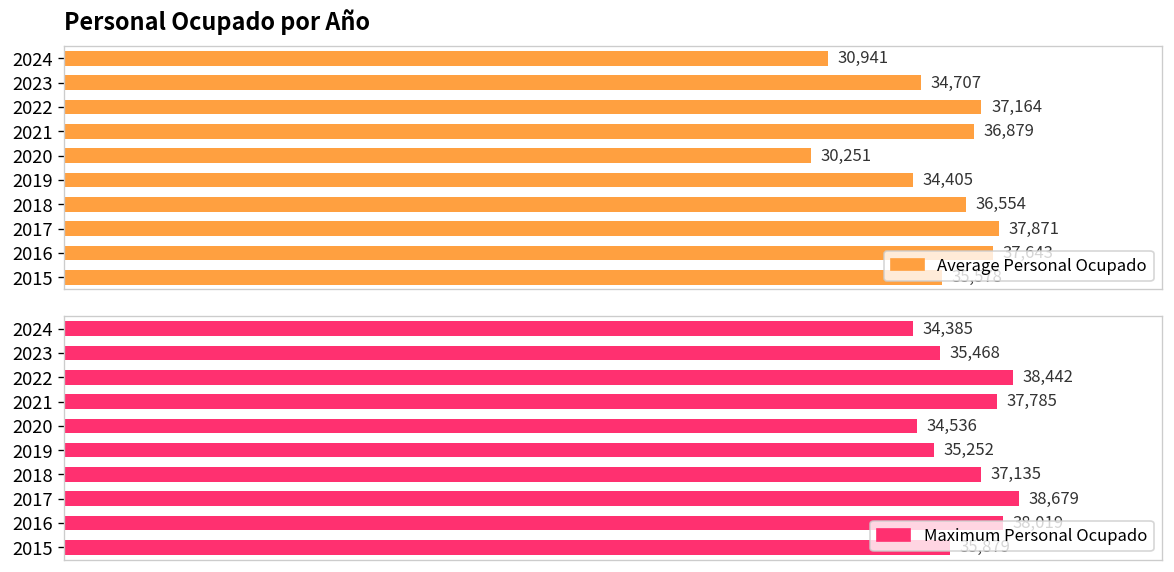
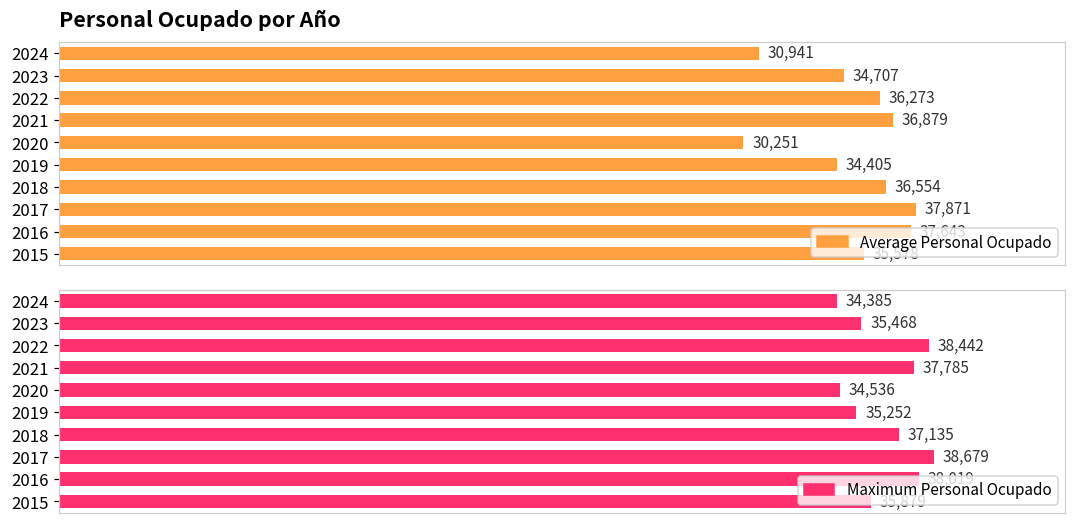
Personal Ocupado por Año, 2022: 37,164 -> 36,273
